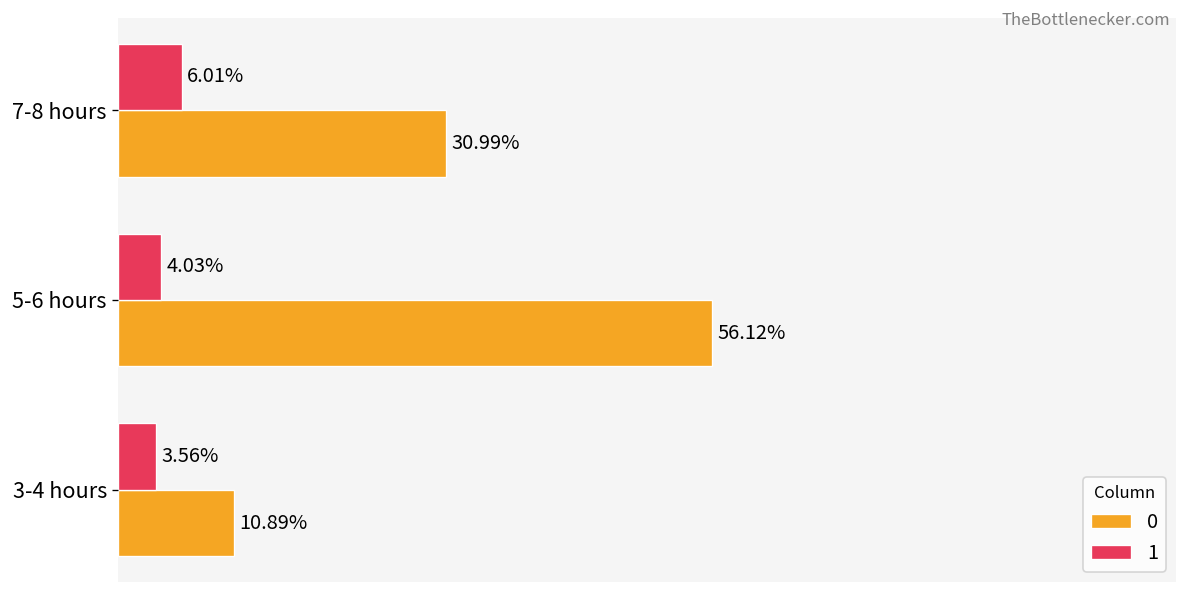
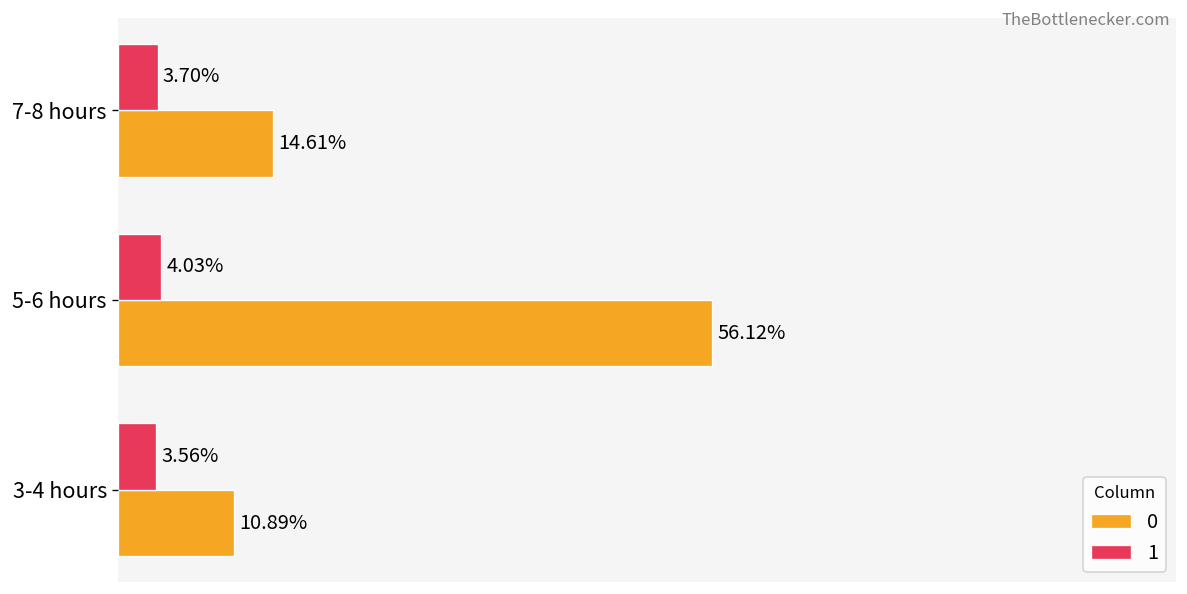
1, 7-8 hours: 6.01% -> 3.70%
0, 7-8 hours: 30.99% -> 14.61%
